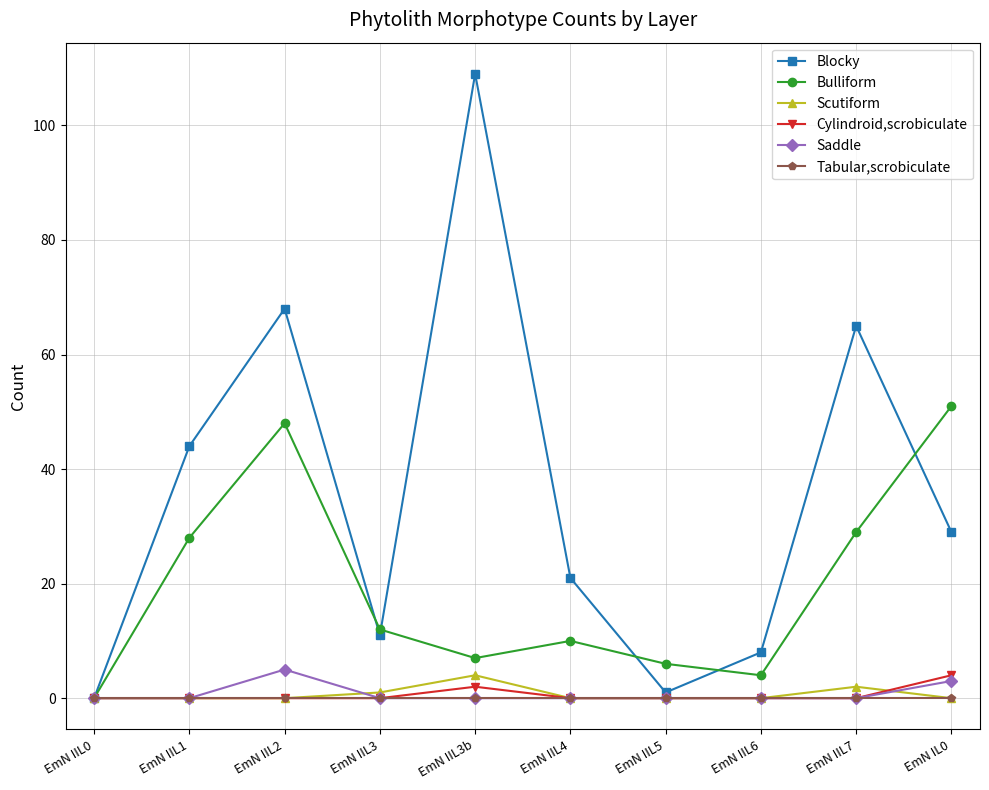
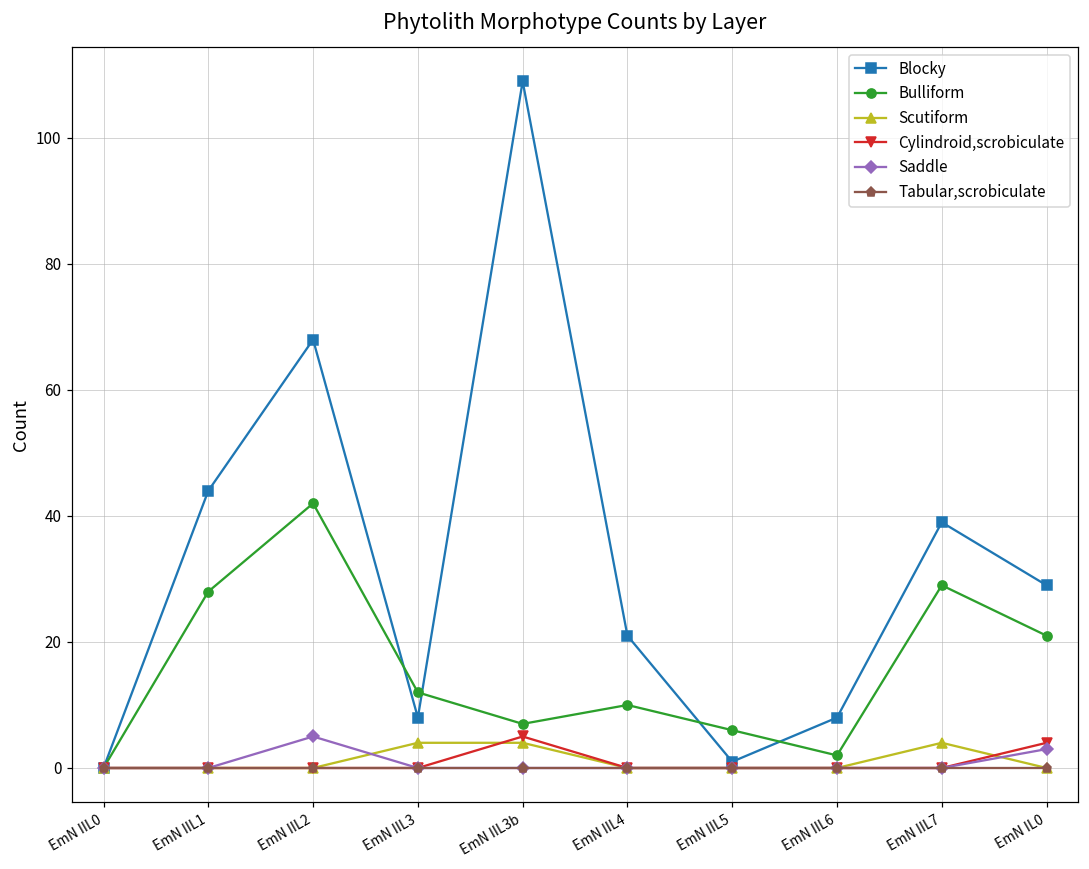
Bulliform, EmN IIL2: 48 -> 42
Blocky, EmN IIL3: 11 -> 8
Scutiform, EmN IIL3: 1 -> 4
Cylindroid,scrobiculate, EmN IIL3b: 2 -> 5
Bulliform, EmN IIL6: 4 -> 2
Blocky, EmN IIL7: 65 -> 39
Scutiform, EmN IIL7: 2 -> 4
Bulliform, EmN IL0: 51 -> 21
